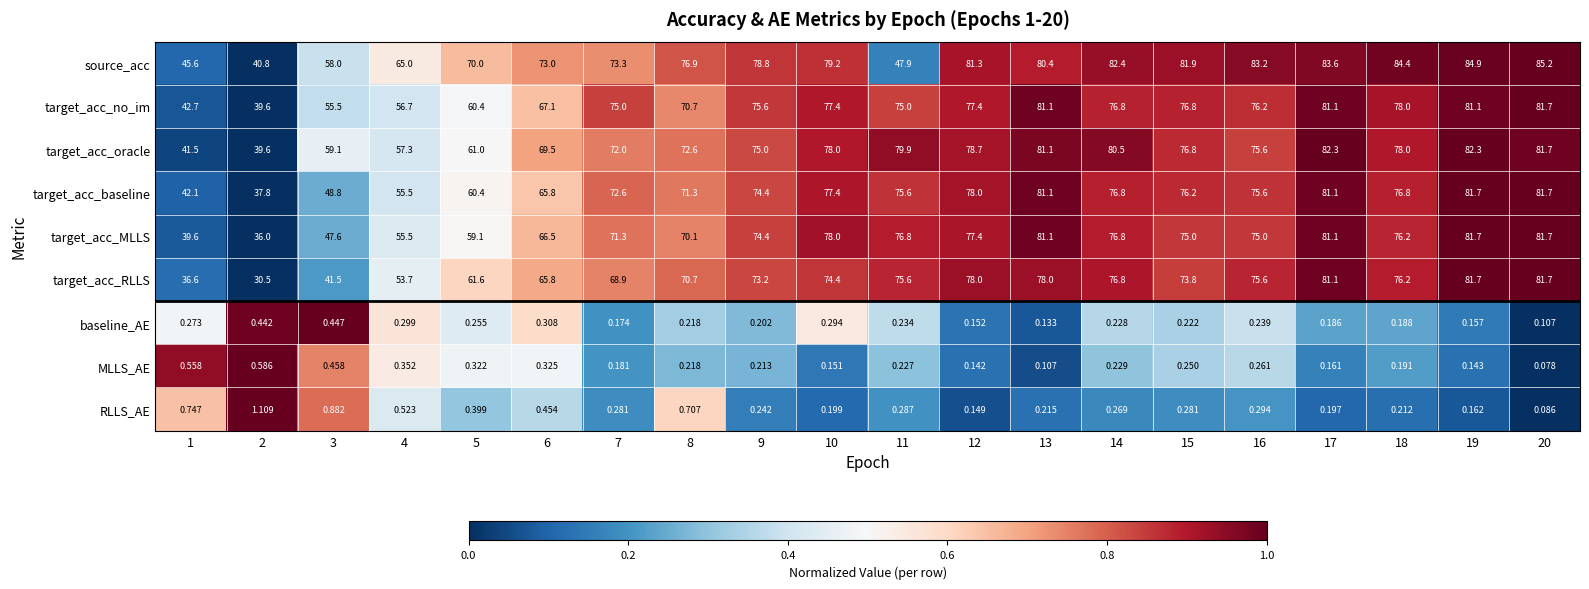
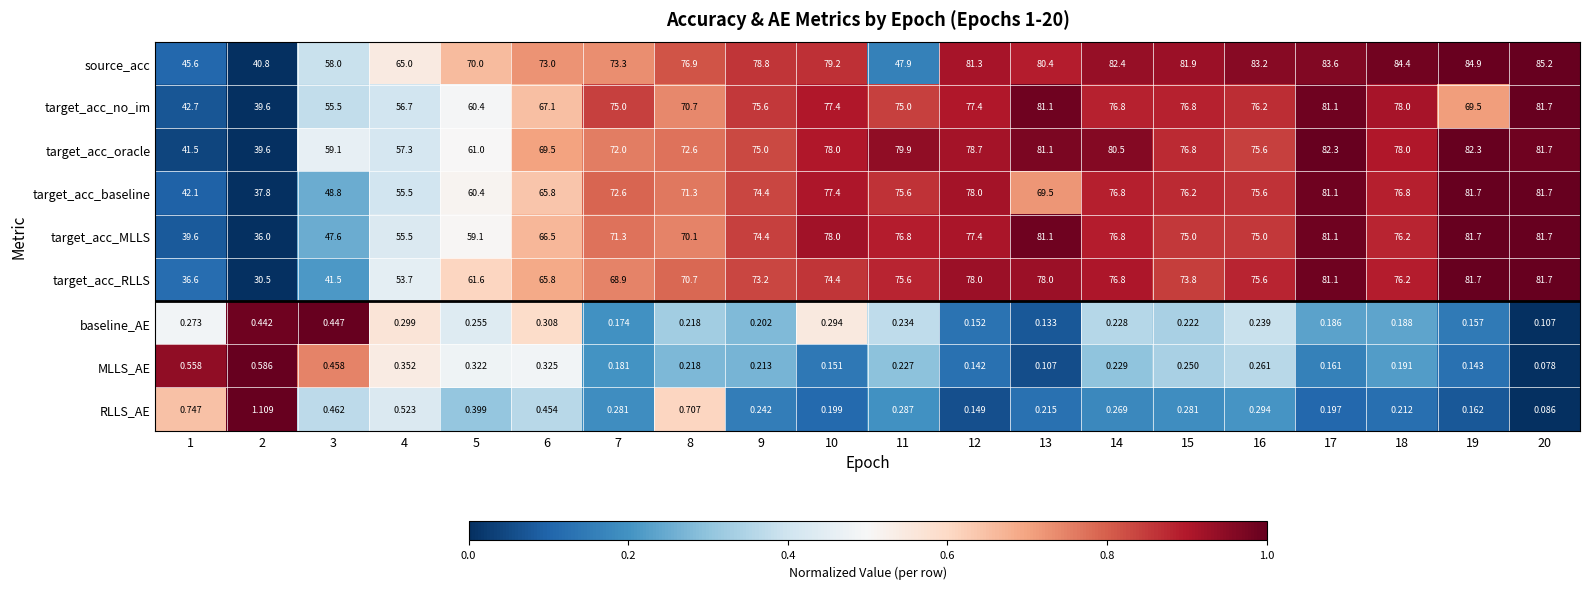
target_acc_no_im, 19: 81.1 -> 69.5
target_acc_baseline, 13: 81.1 -> 69.5
RLLS_AE, 3: 0.882 -> 0.462
